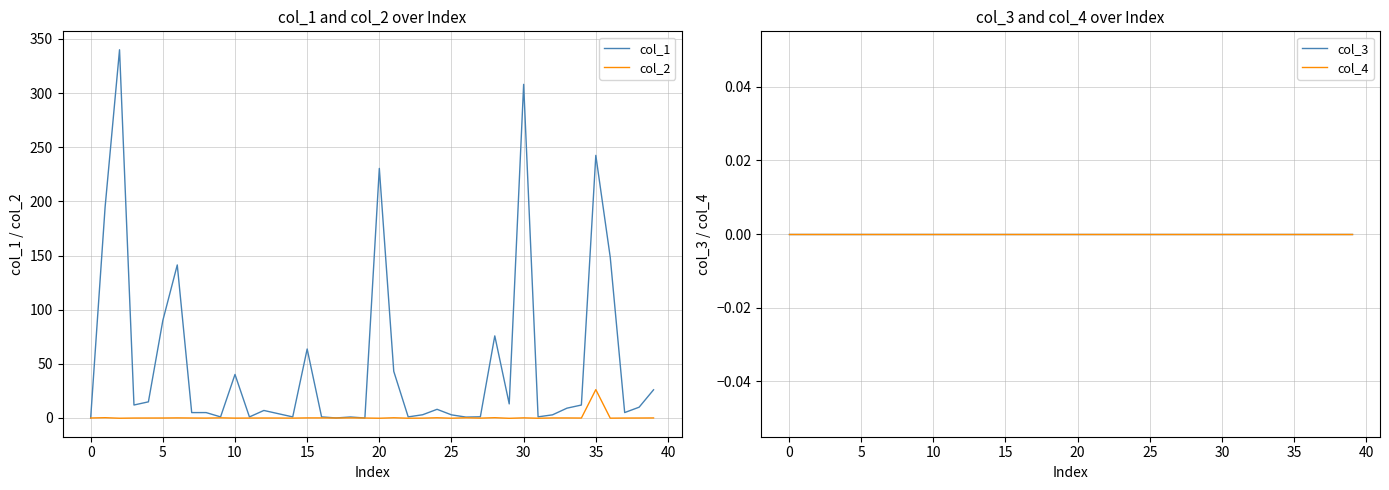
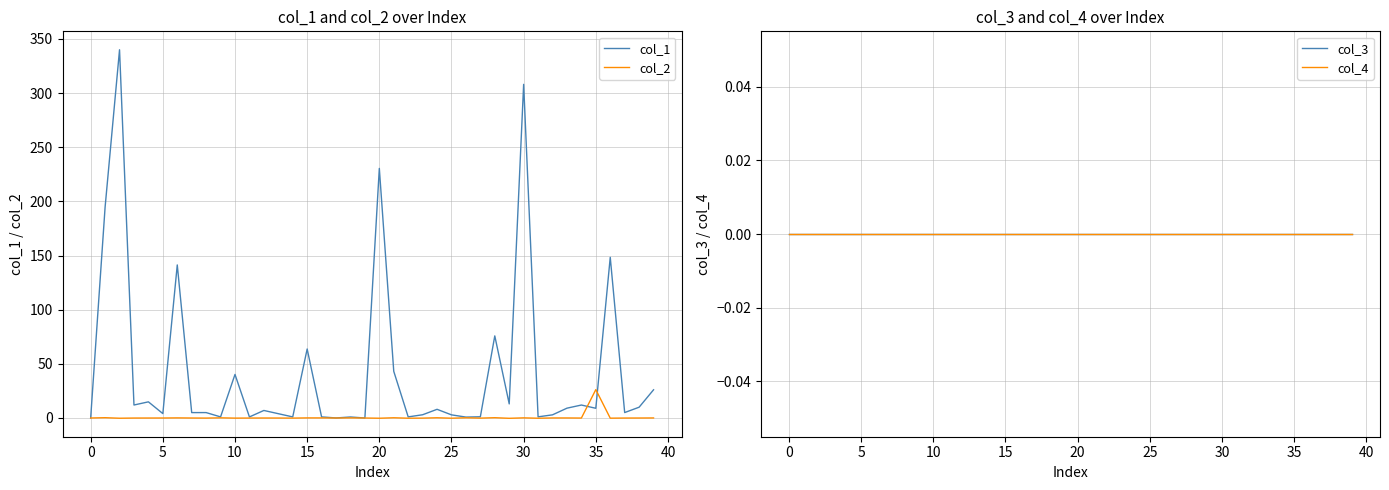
col_1 and col_2 over Index, col_1, 5: 90 -> 4
col_1 and col_2 over Index, col_1, 35: 242 -> 9
